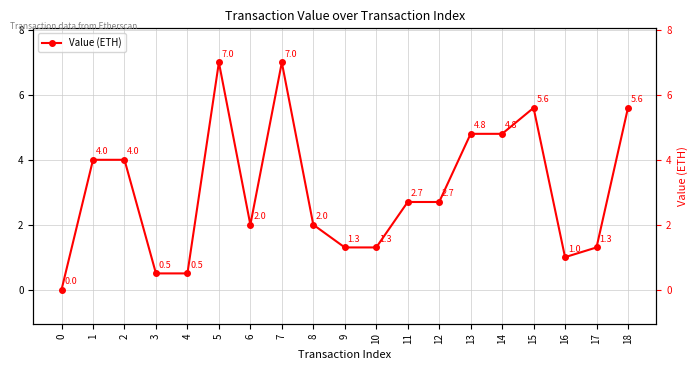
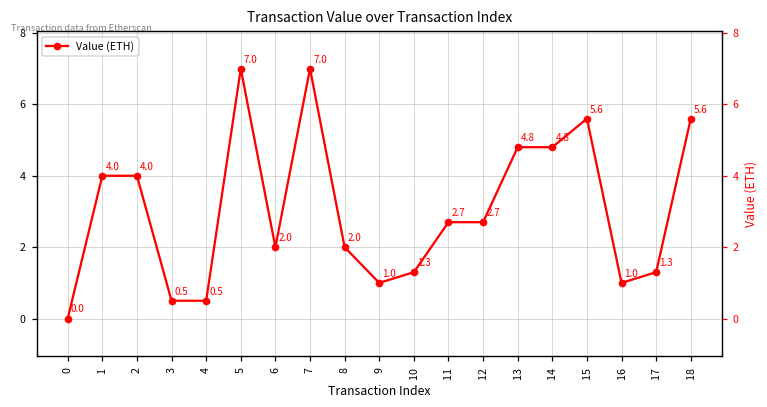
9: 1.3 -> 1.0
